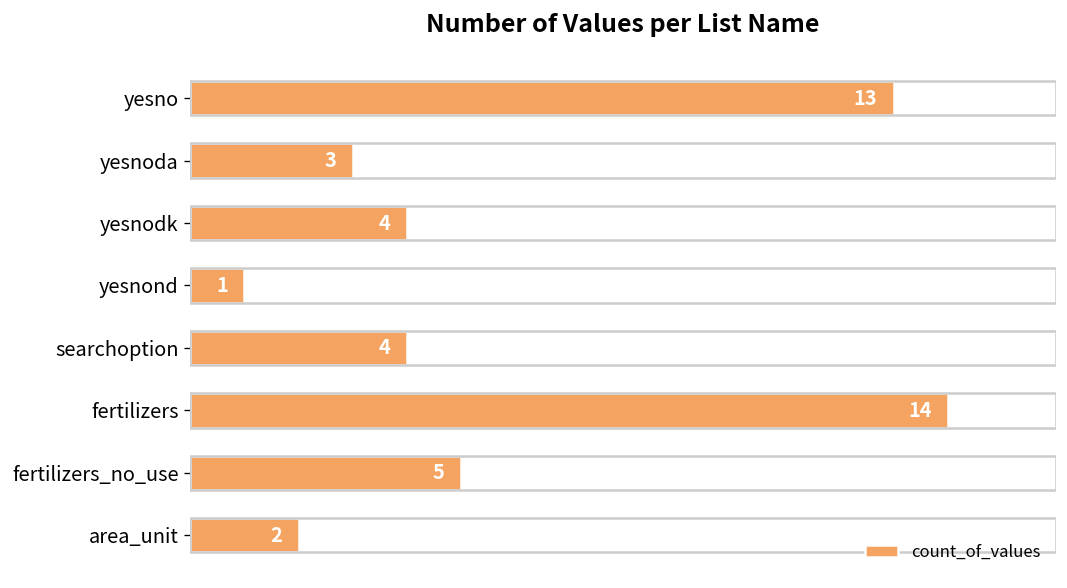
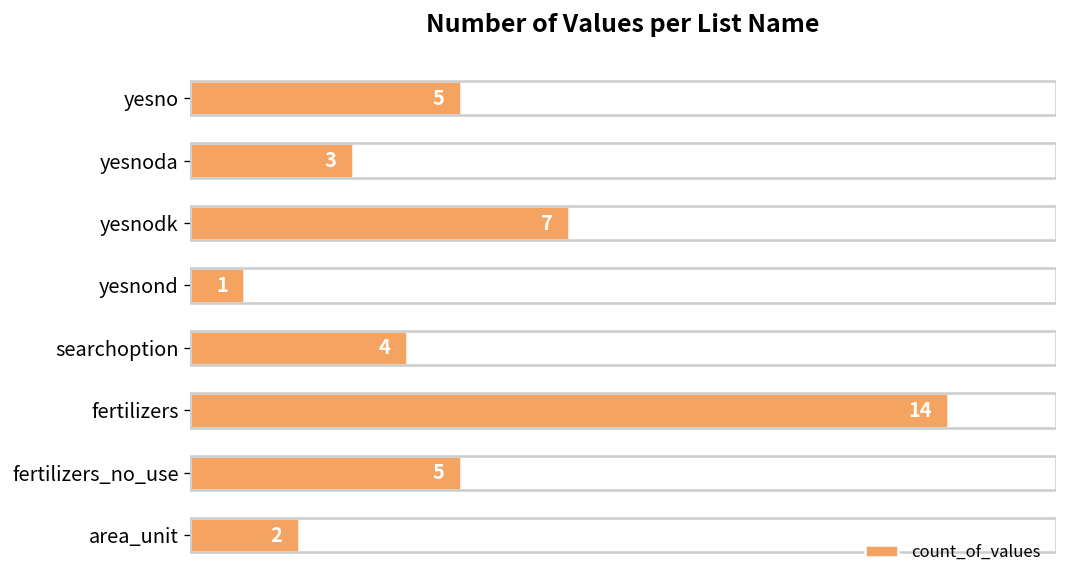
yesno: 13 -> 5
yesnodk: 4 -> 7
